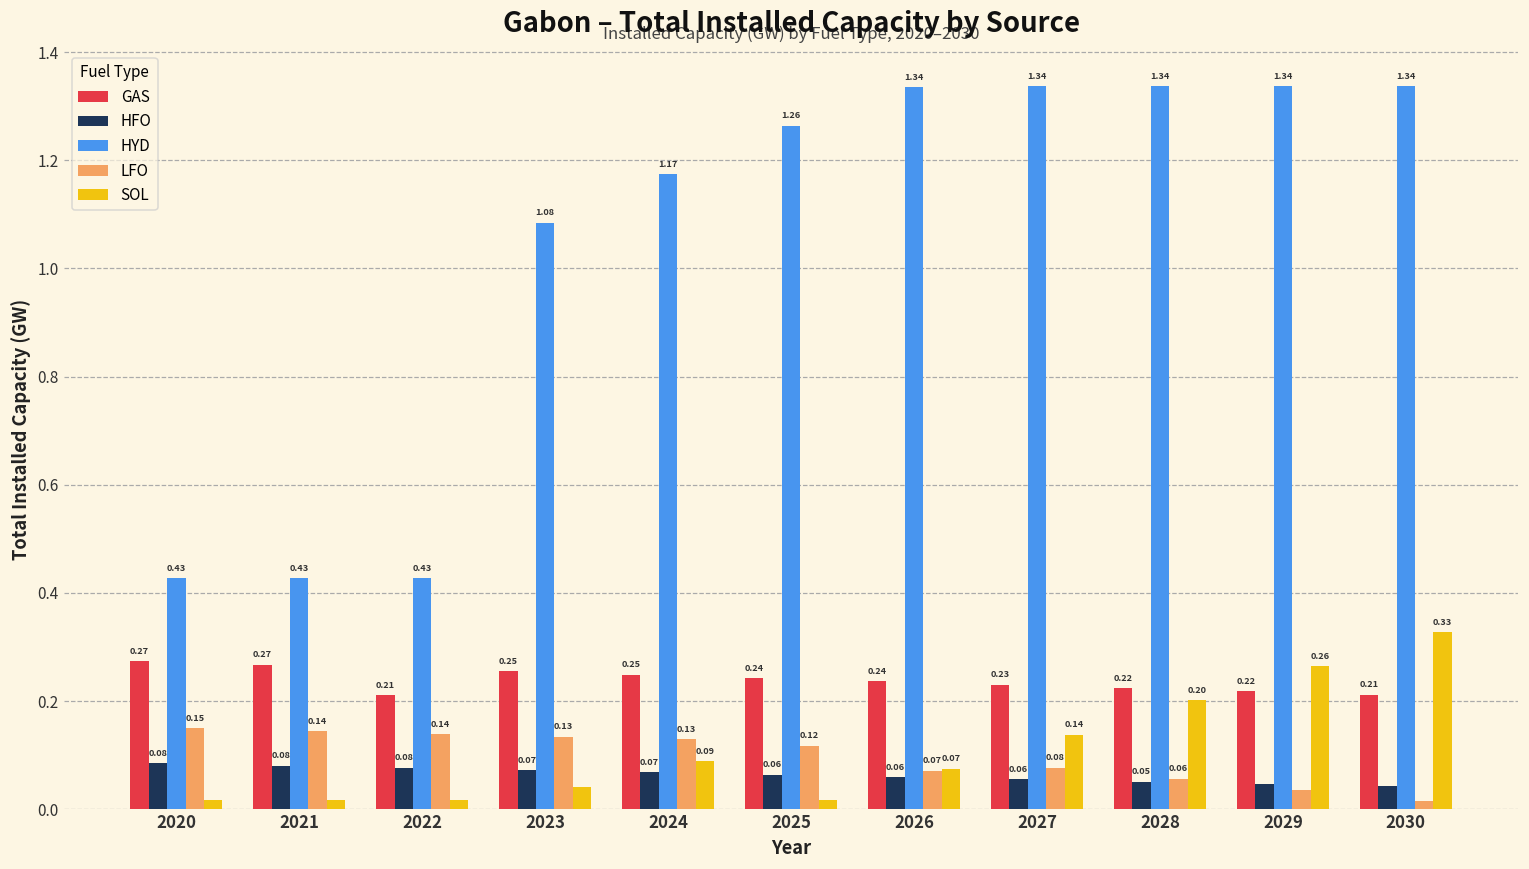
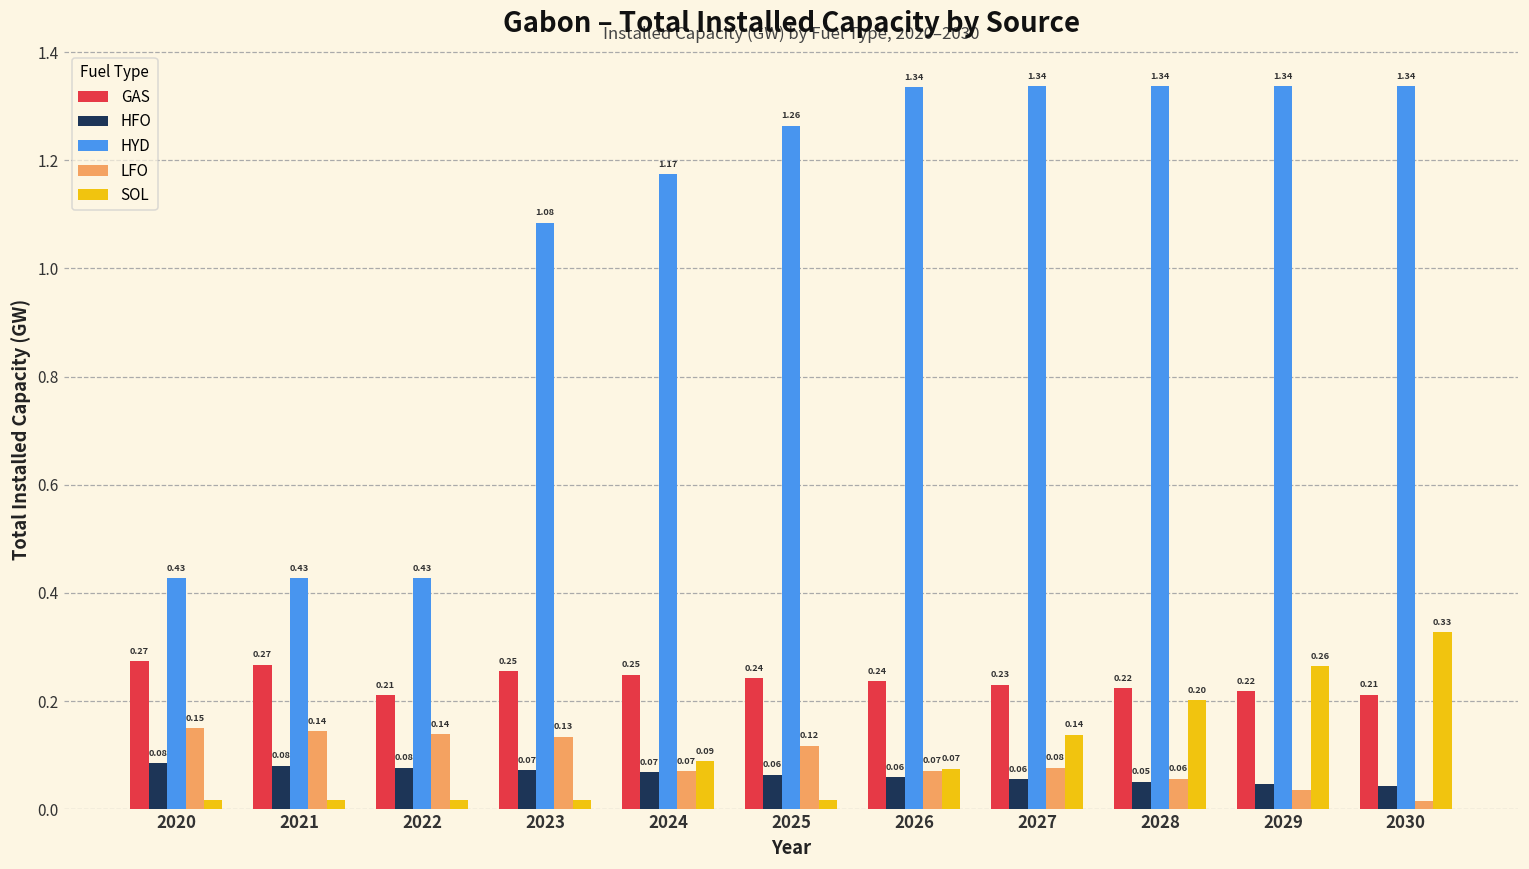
SOL, 2023: 0.04 -> 0.02
LFO, 2024: 0.13 -> 0.07
